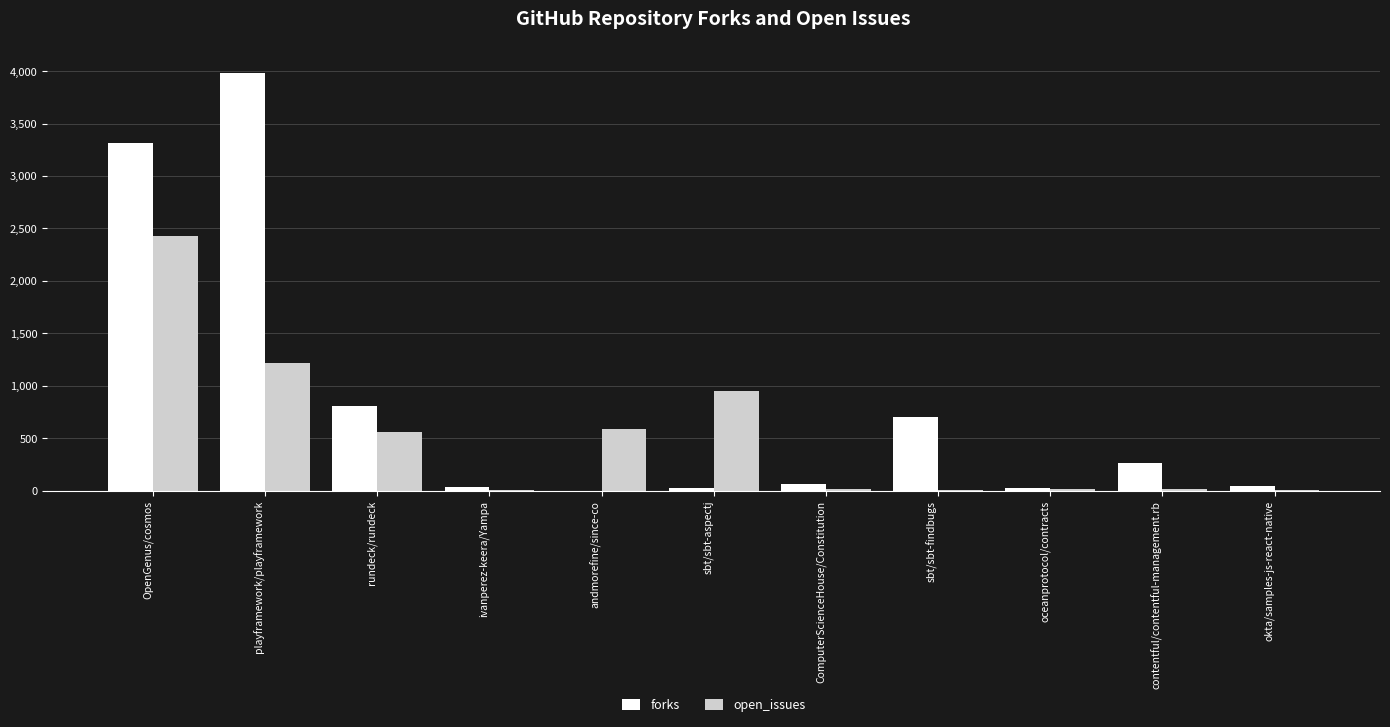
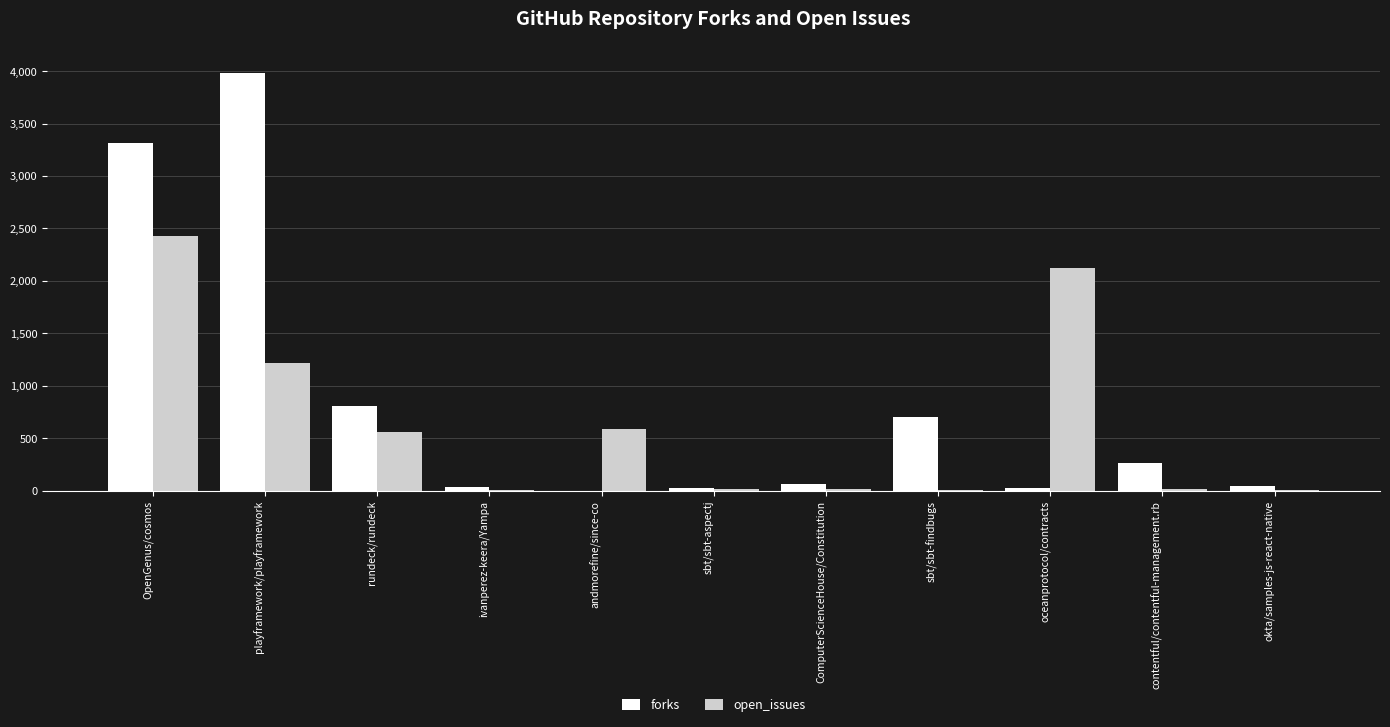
open_issues, sbt/sbt-aspectj: 950 -> 10
open_issues, oceanprotocol/contracts: 20 -> 2,130
